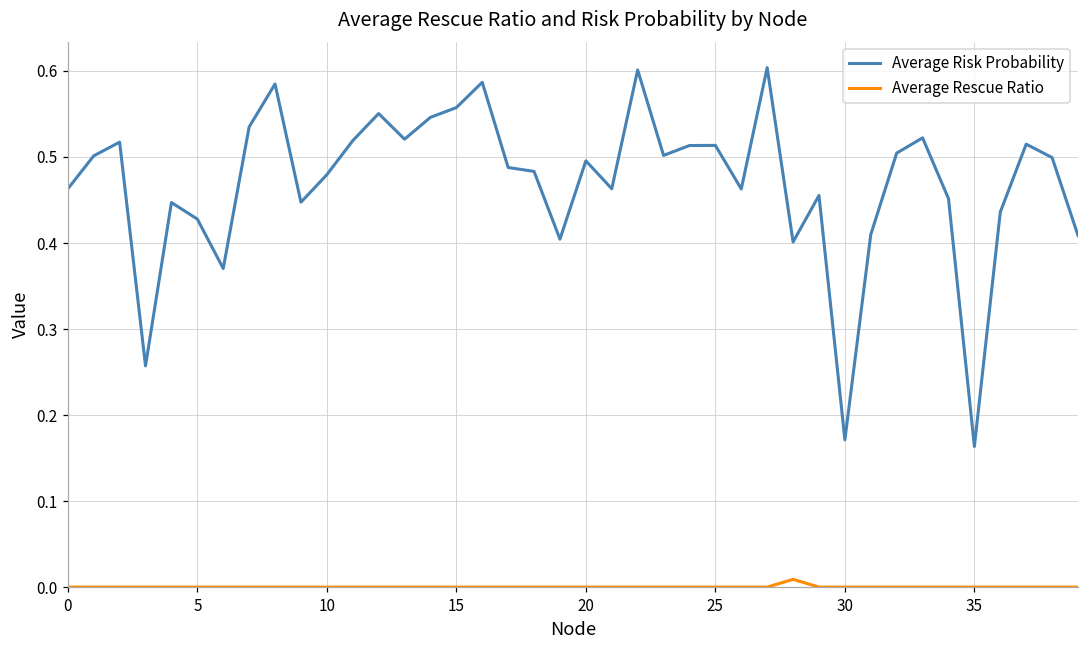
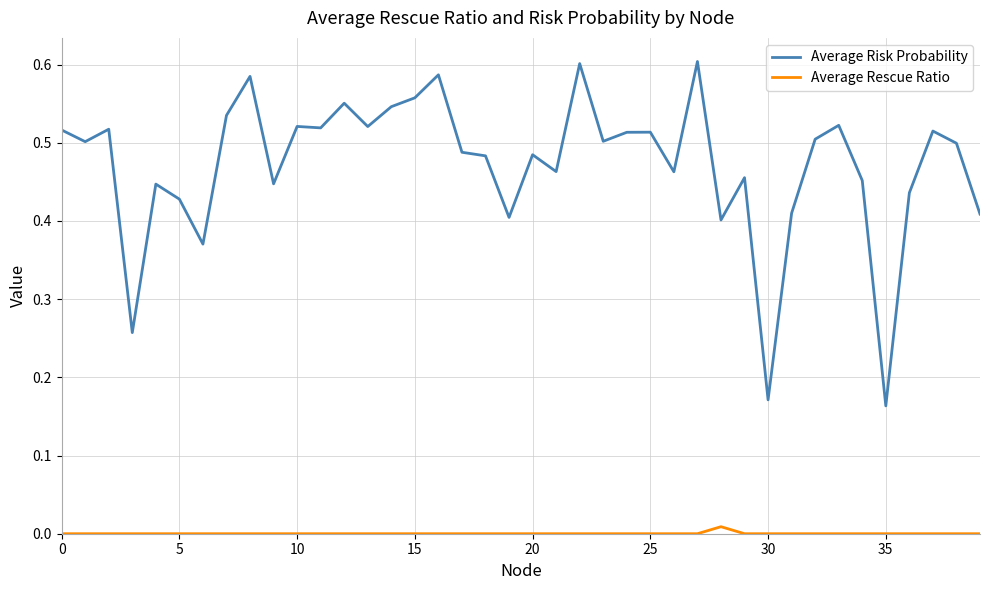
Average Risk Probability, 0: 0.46 -> 0.52
Average Risk Probability, 10: 0.48 -> 0.52
Average Risk Probability, 20: 0.50 -> 0.48
